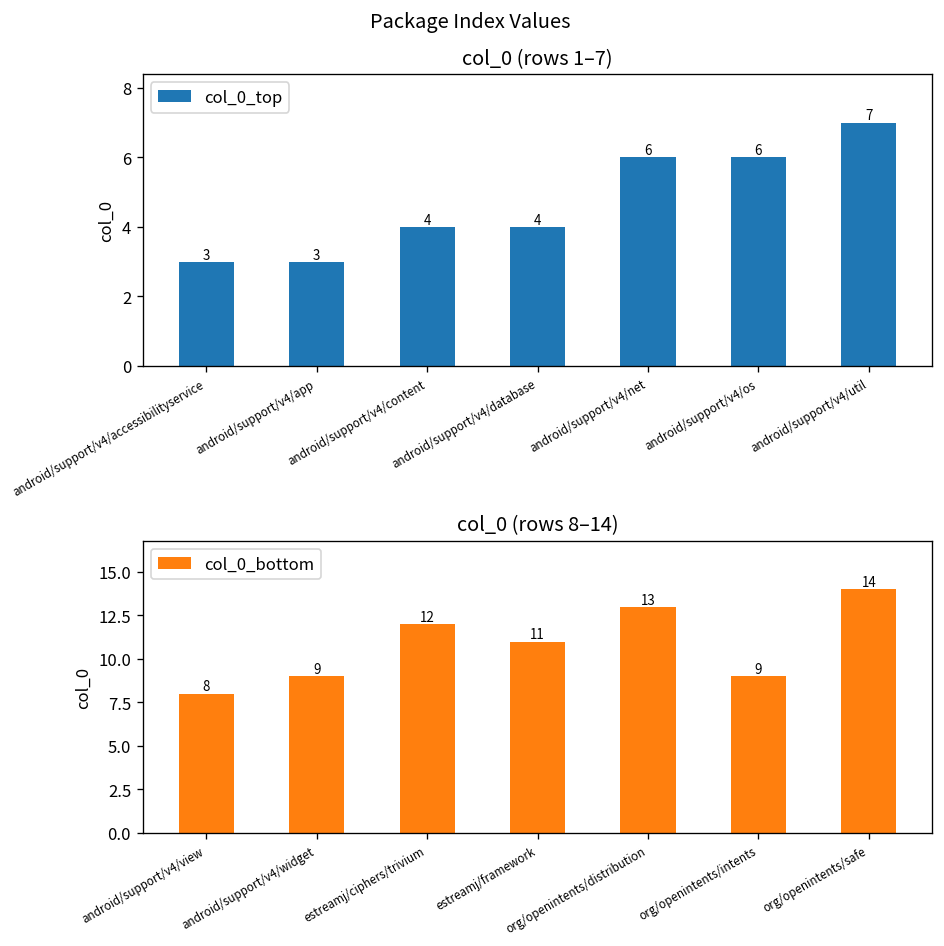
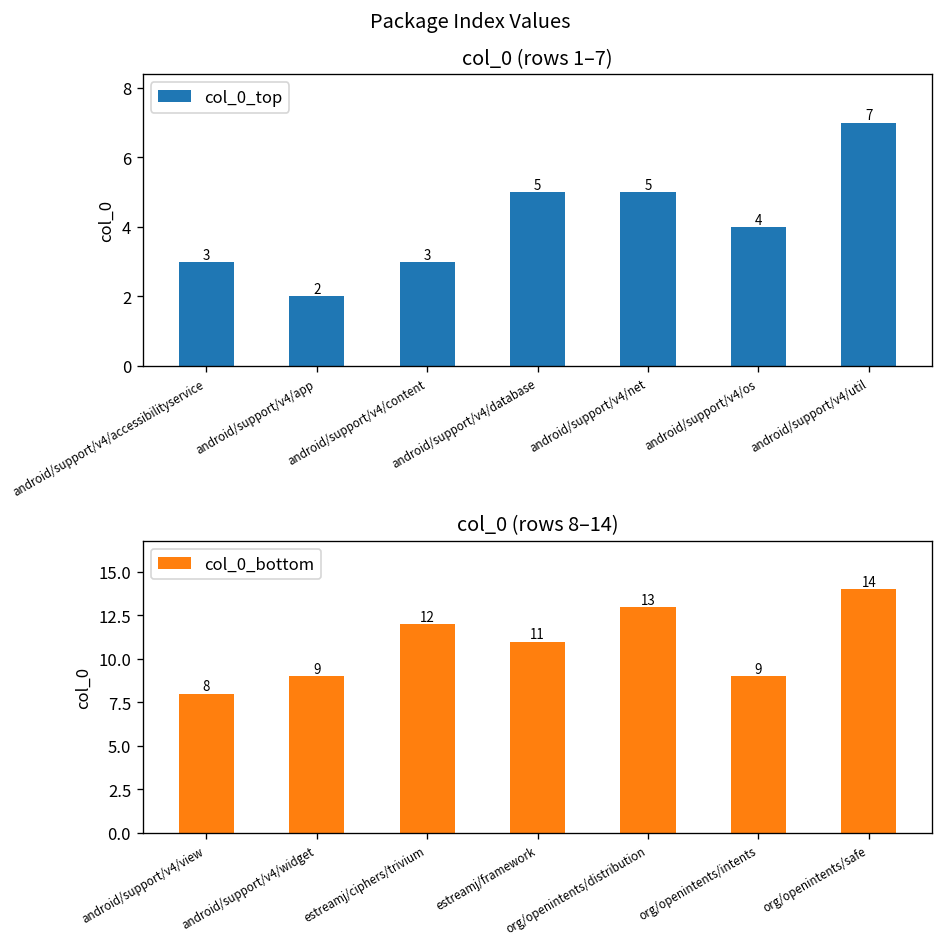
col_0 (rows 1–7), android/support/v4/app: 3 -> 2
col_0 (rows 1–7), android/support/v4/content: 4 -> 3
col_0 (rows 1–7), android/support/v4/database: 4 -> 5
col_0 (rows 1–7), android/support/v4/net: 6 -> 5
col_0 (rows 1–7), android/support/v4/os: 6 -> 4
